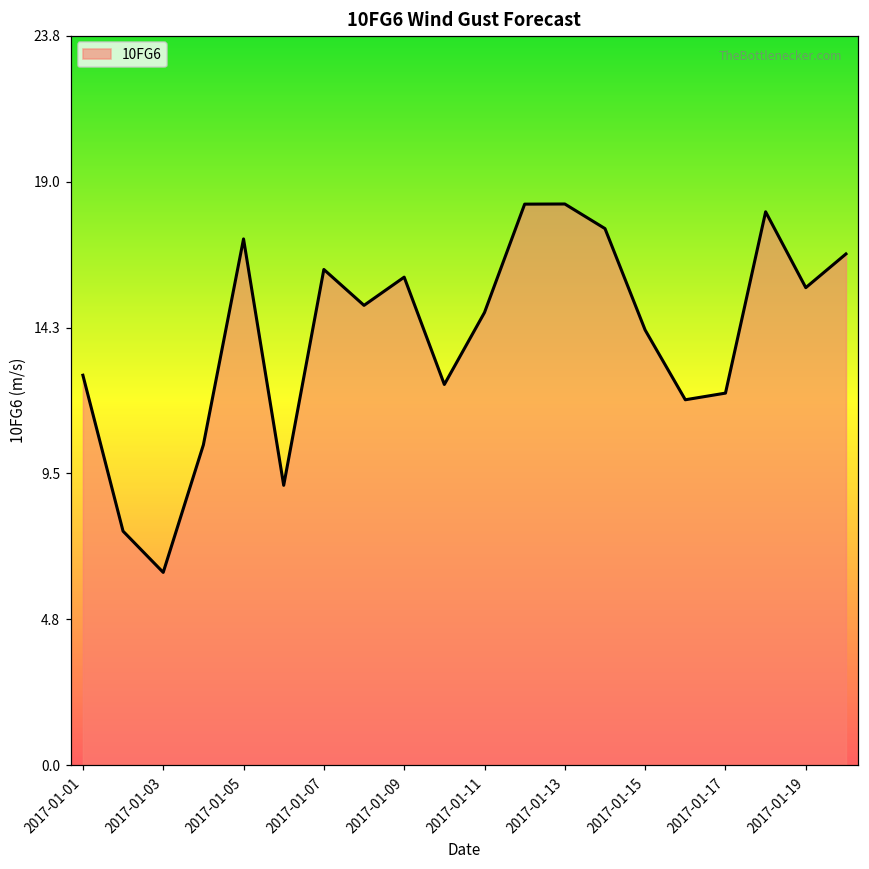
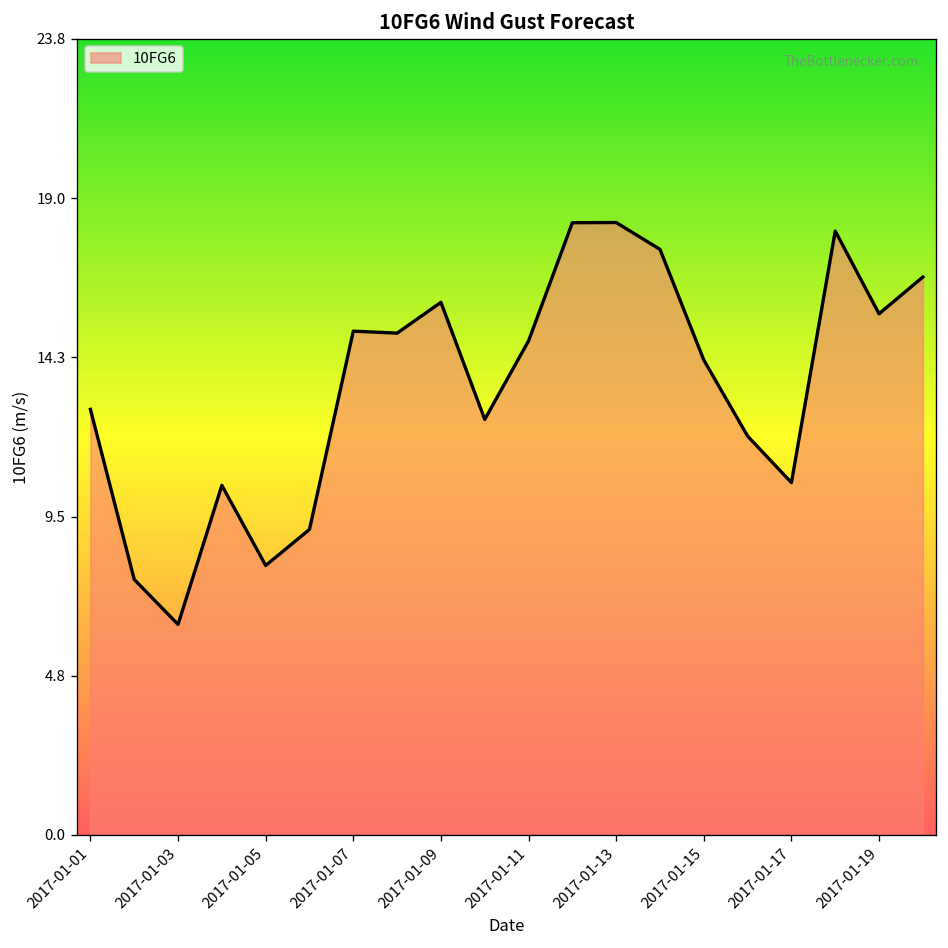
2017-01-05: 17.2 -> 8.1
2017-01-07: 16.2 -> 15.1
2017-01-17: 12.1 -> 10.5
